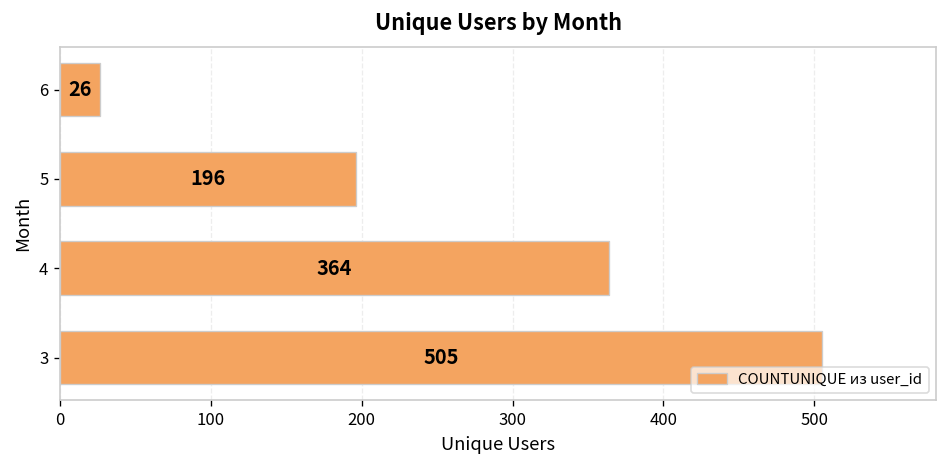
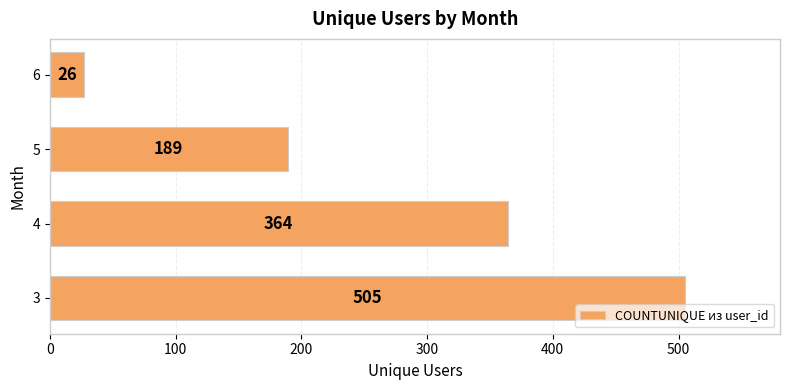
5: 196 -> 189
